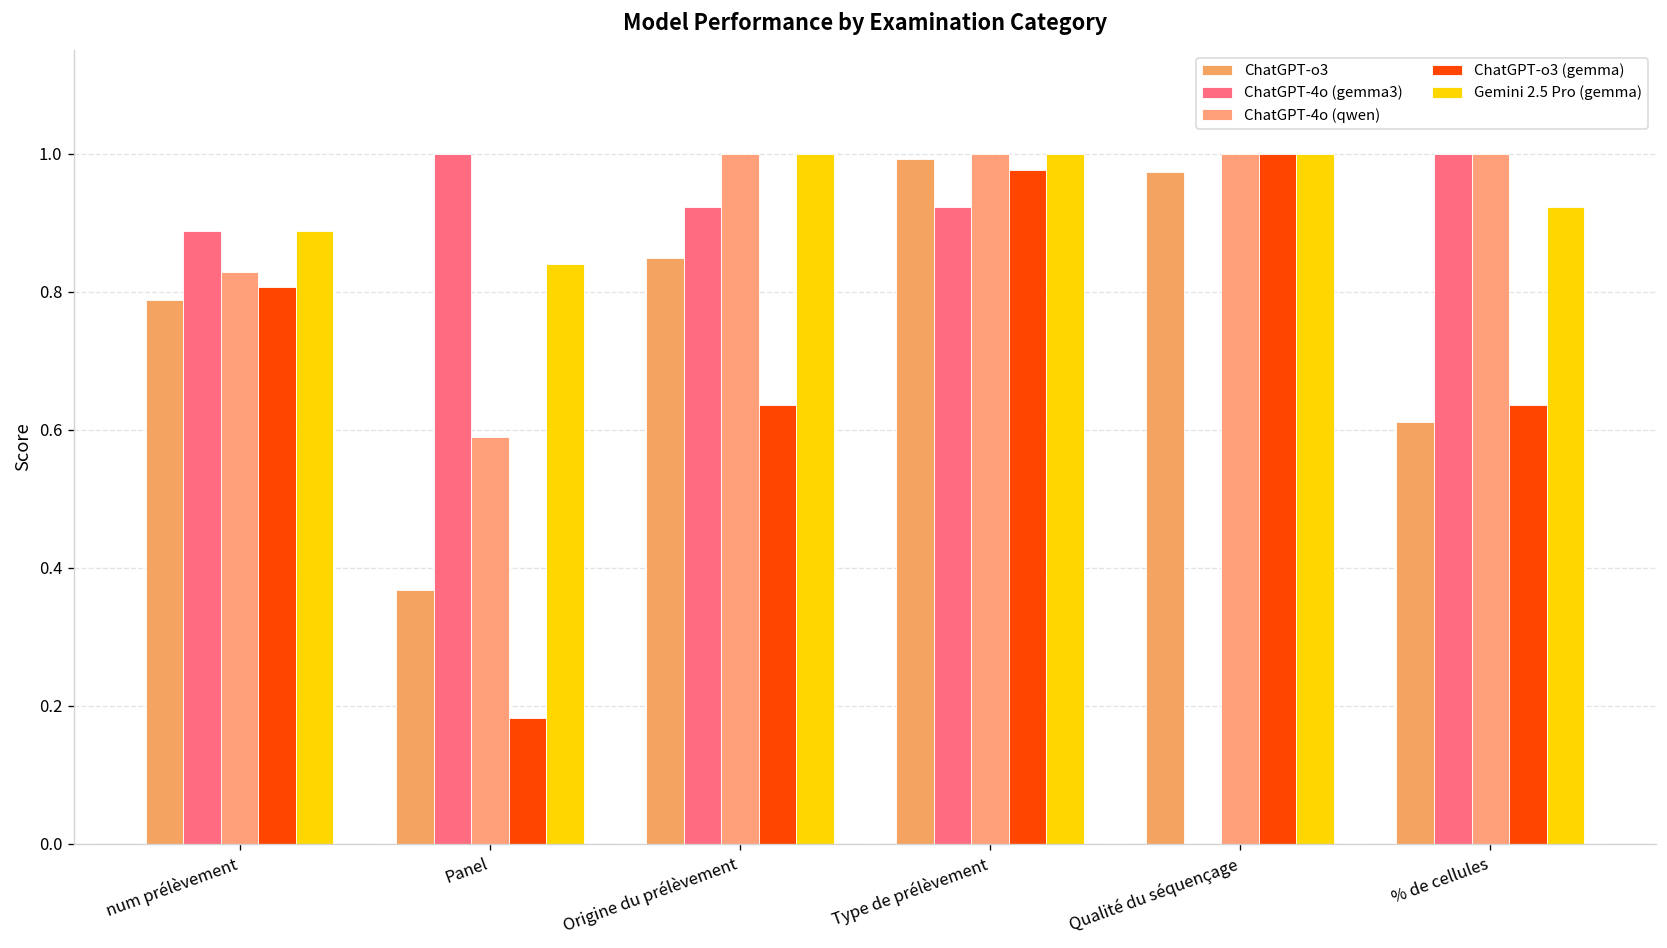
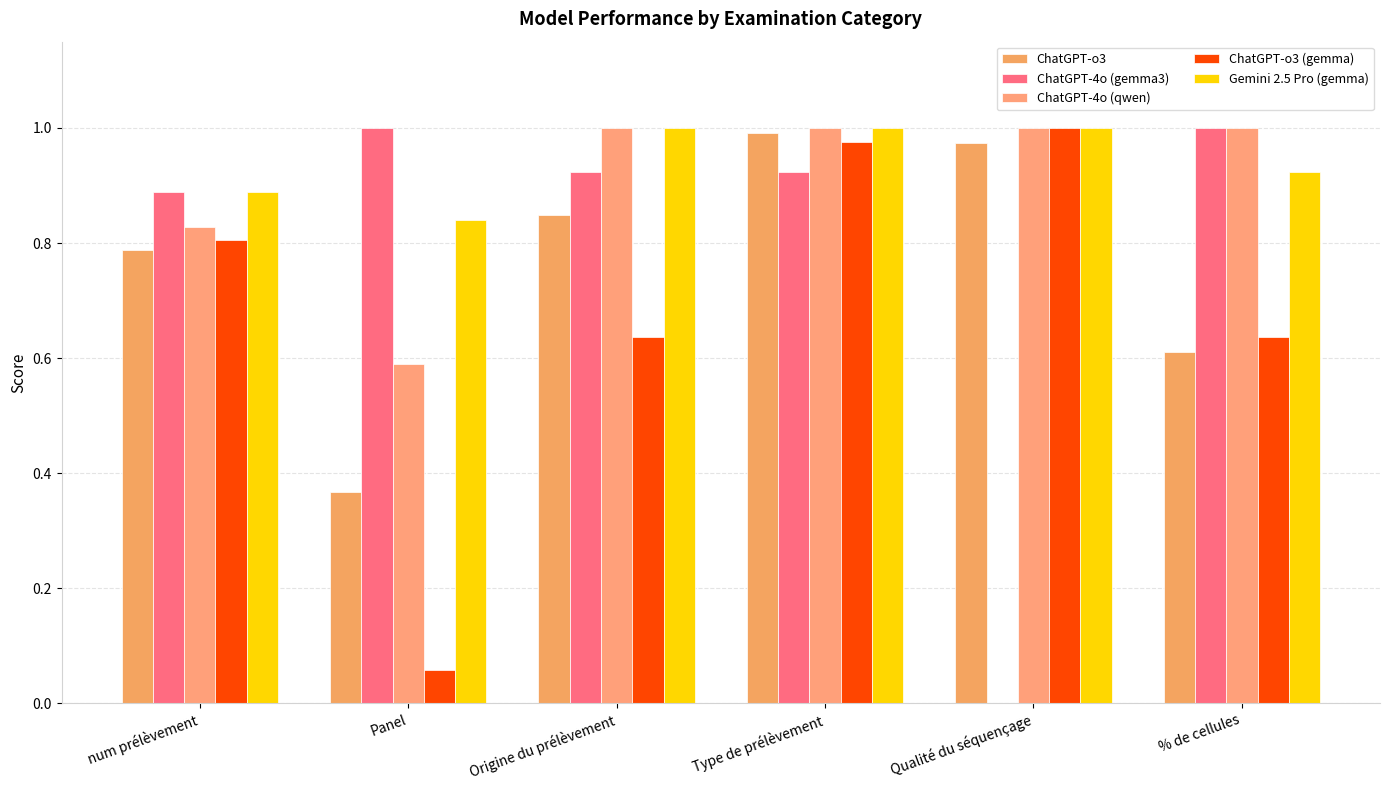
ChatGPT-o3 (gemma), Panel: 0.18 -> 0.06
